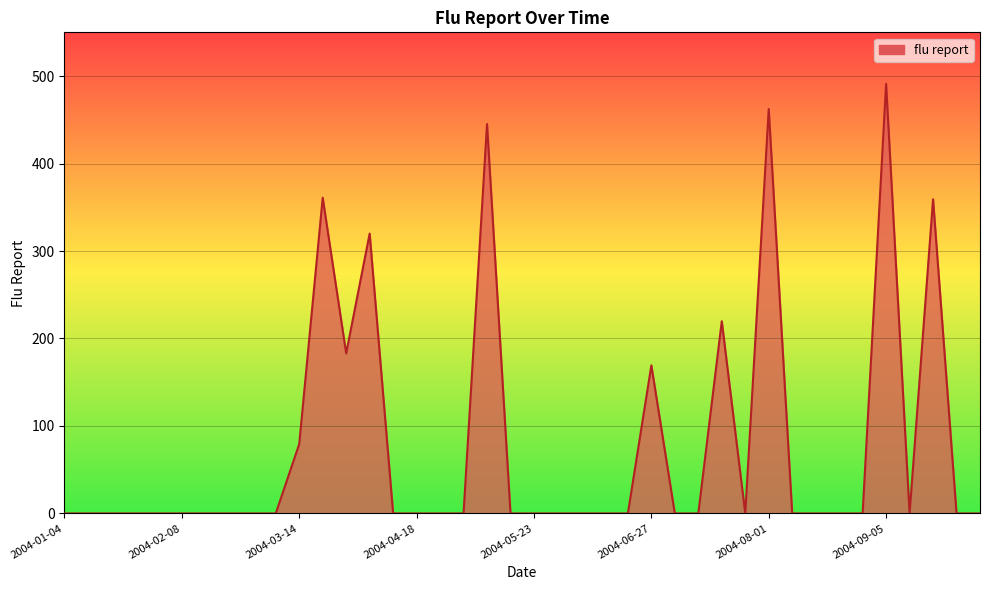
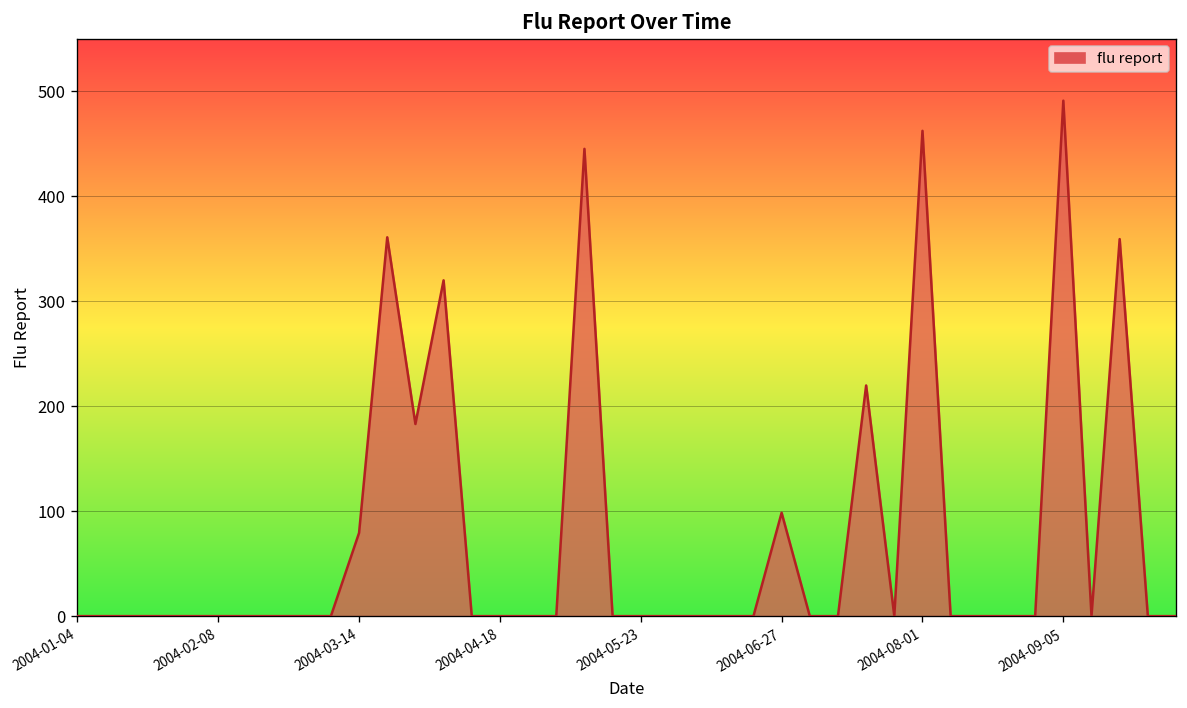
2004-06-27: 170 -> 100
